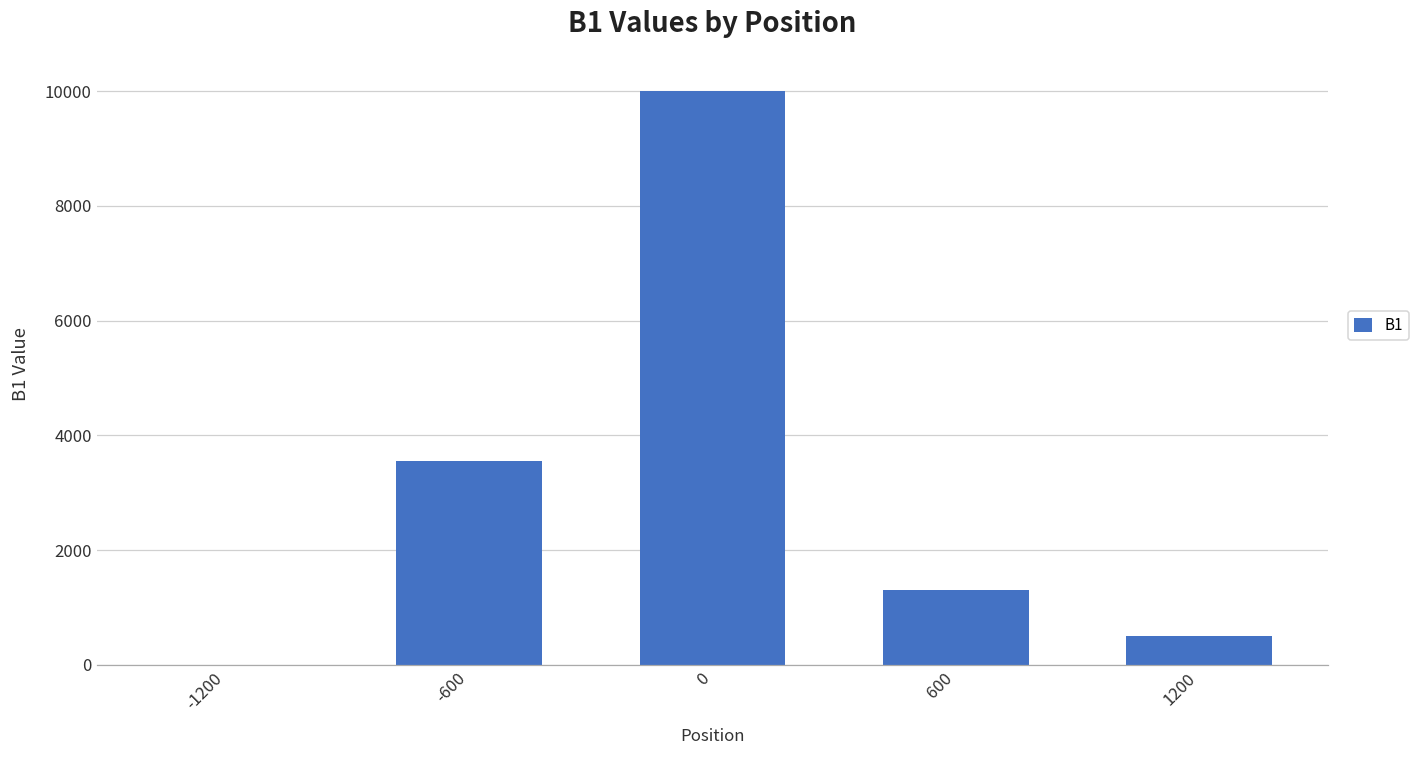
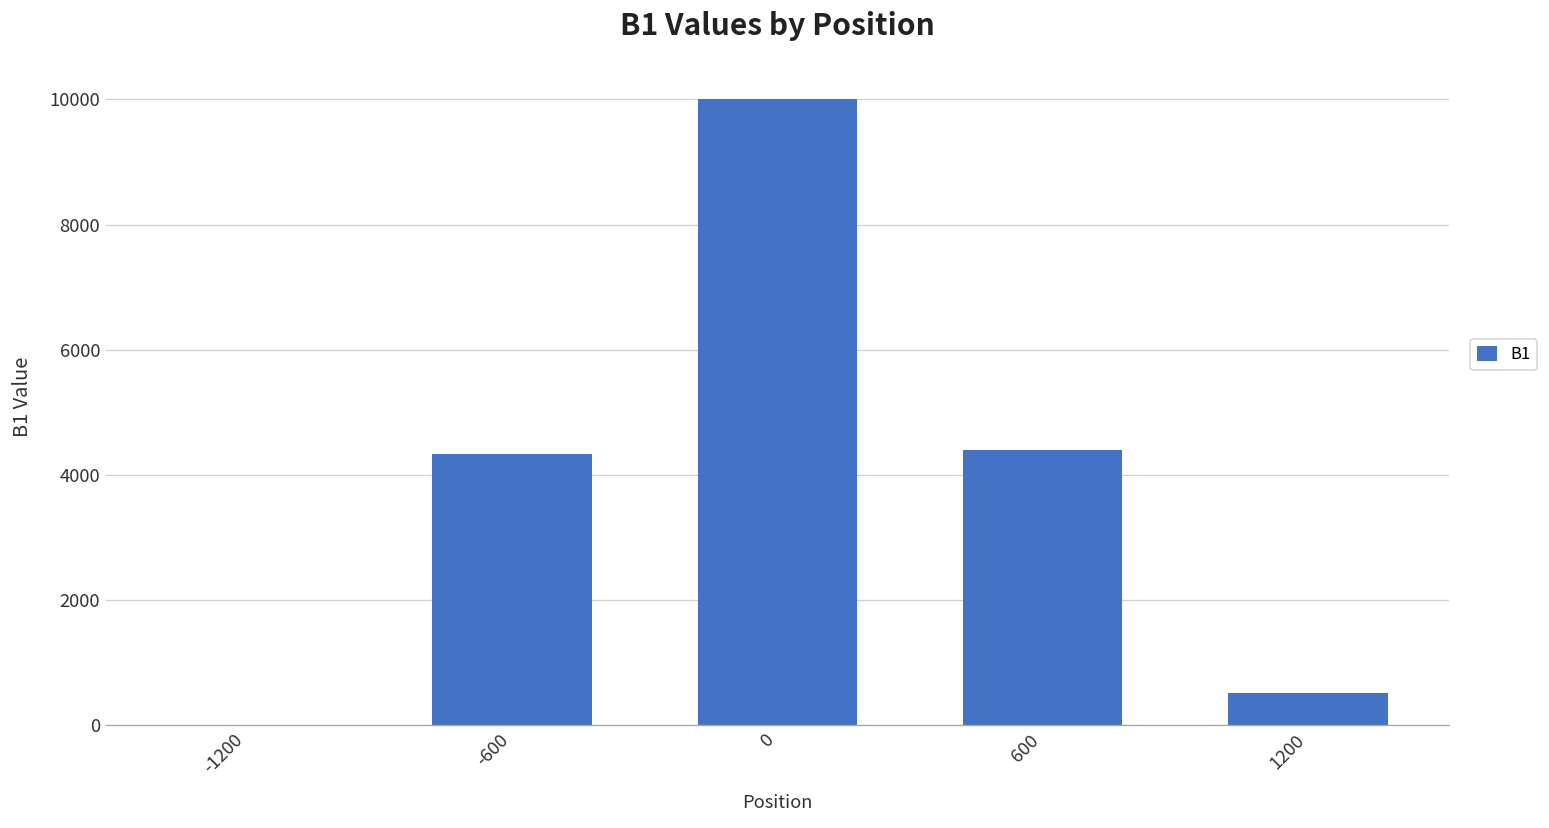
-600: 3600 -> 4300
600: 1300 -> 4400
